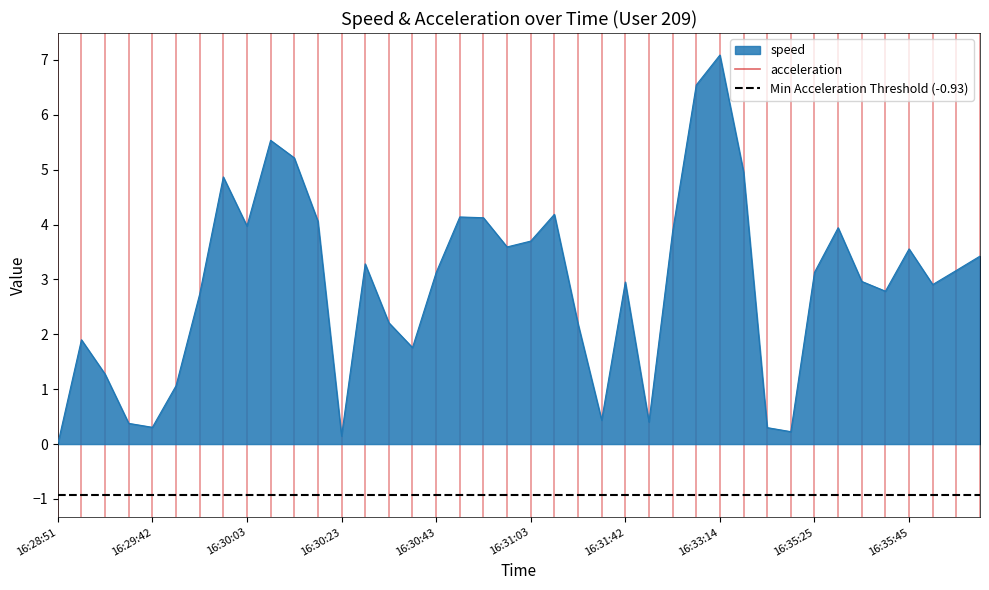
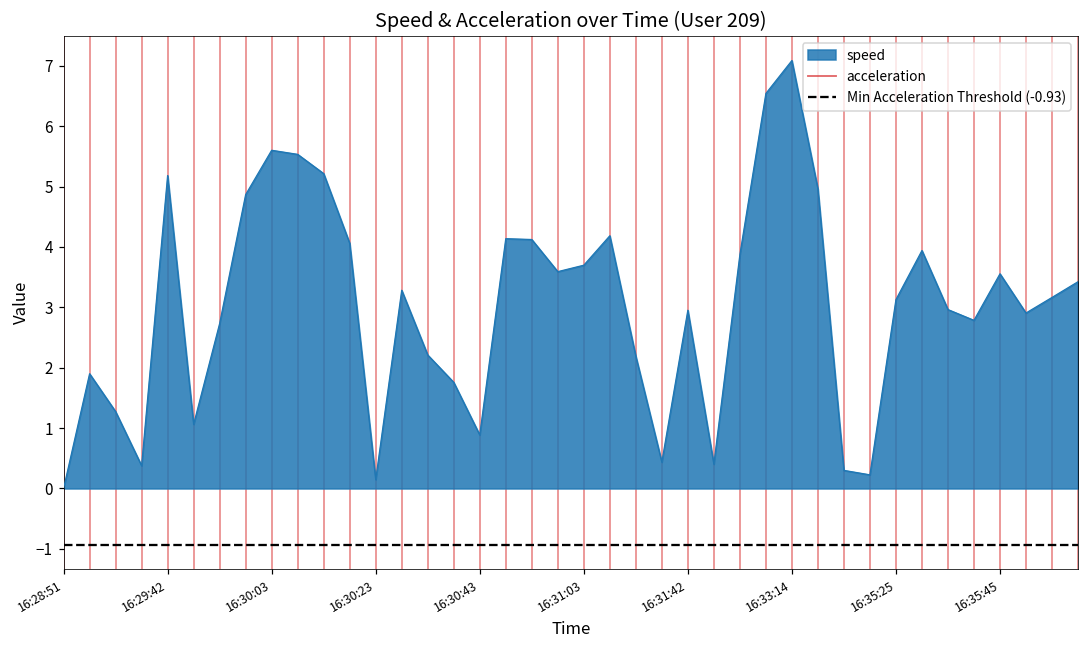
16:29:42: 0.3 -> 5.2
16:30:03: 4.0 -> 5.6
16:30:43: 3.1 -> 0.9
